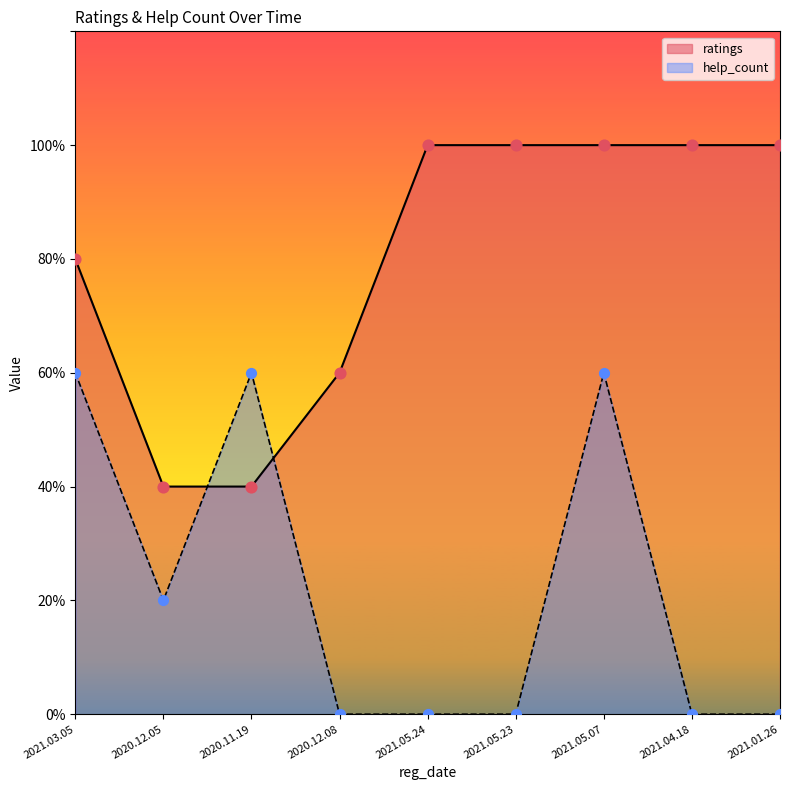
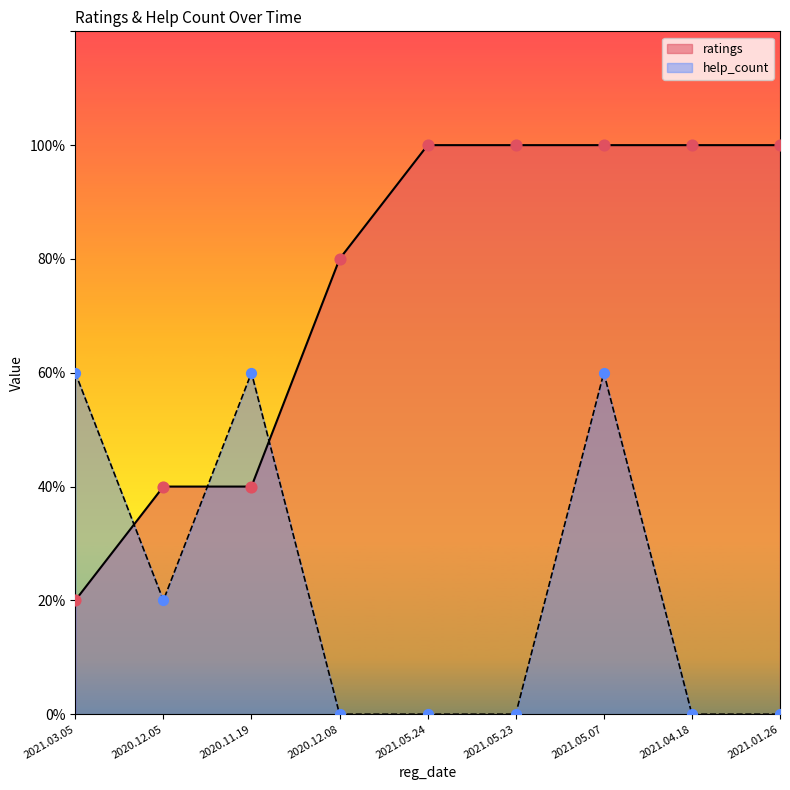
ratings, 2021.03.05: 80% -> 20%
ratings, 2020.12.08: 60% -> 80%
